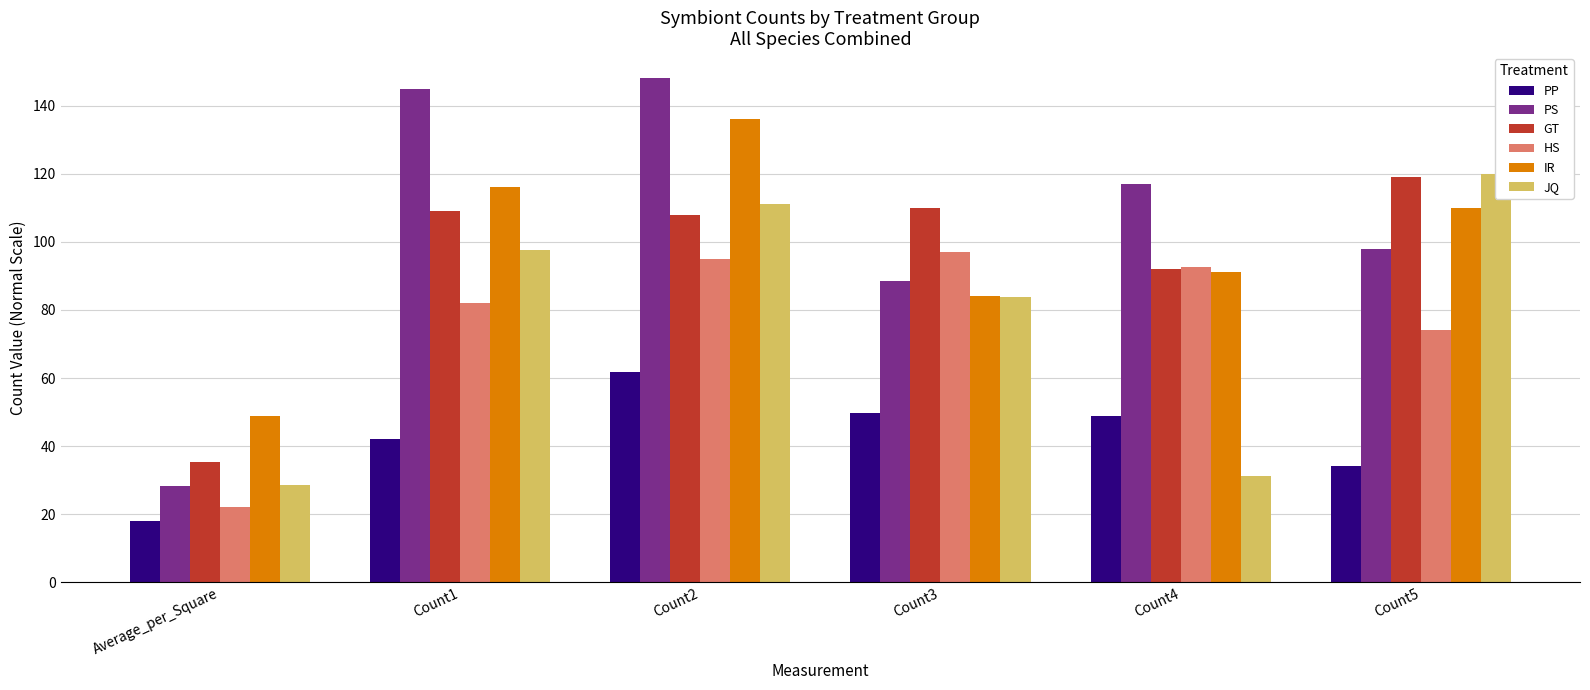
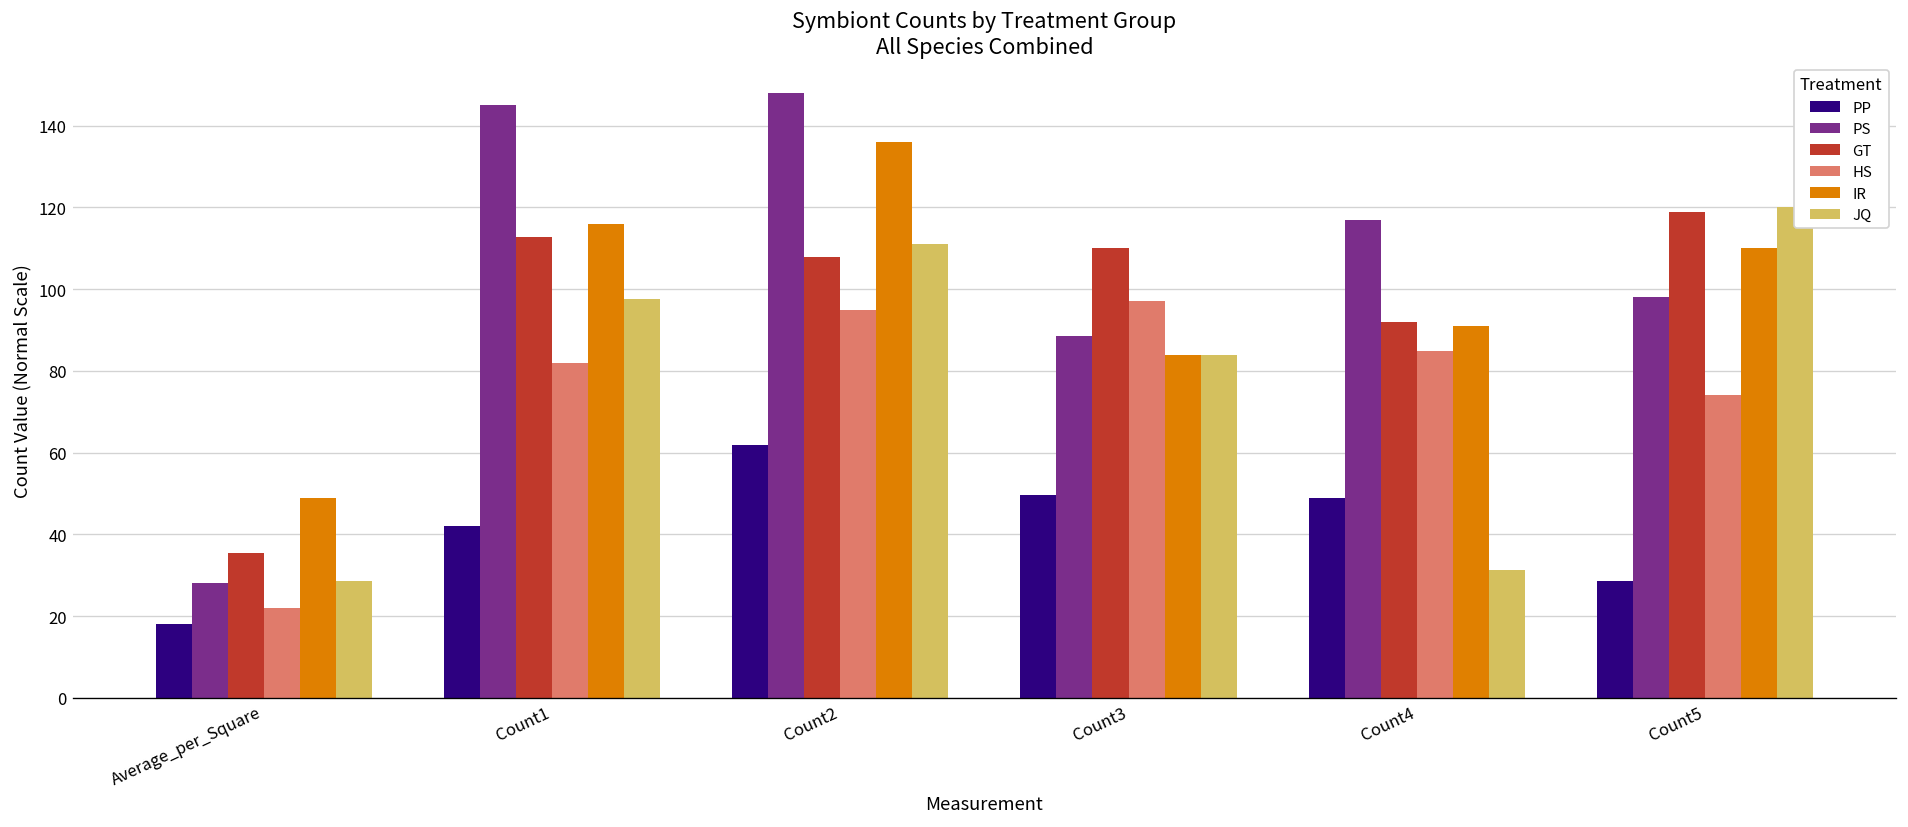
GT, Count1: 109 -> 113
HS, Count4: 93 -> 85
PP, Count5: 34 -> 29
